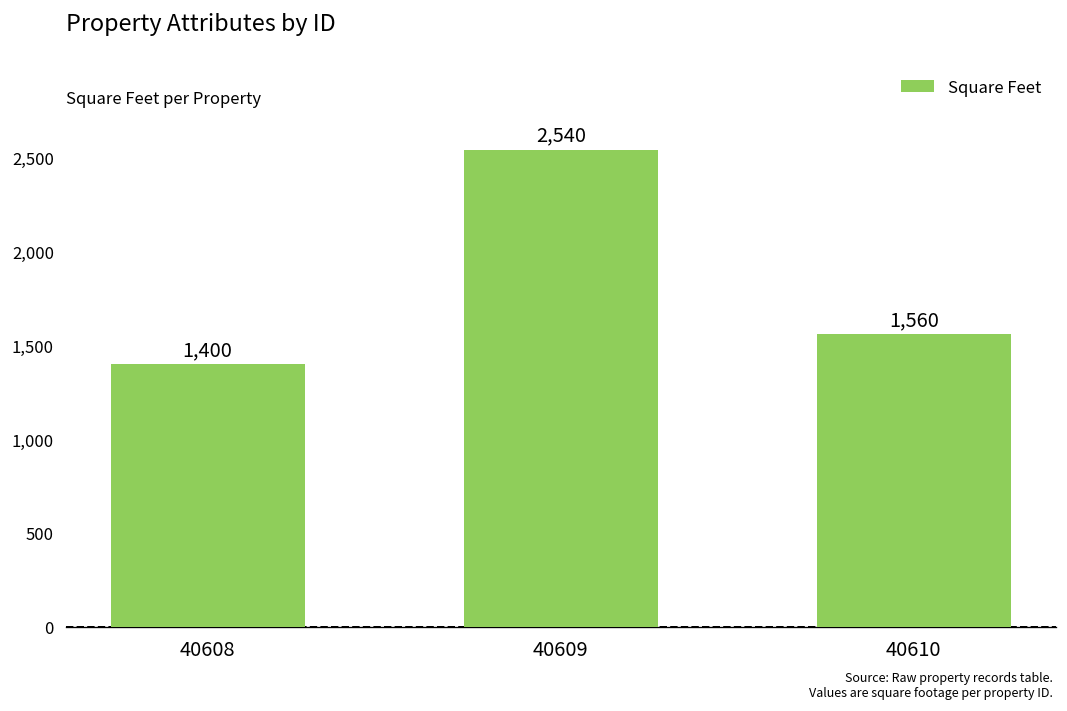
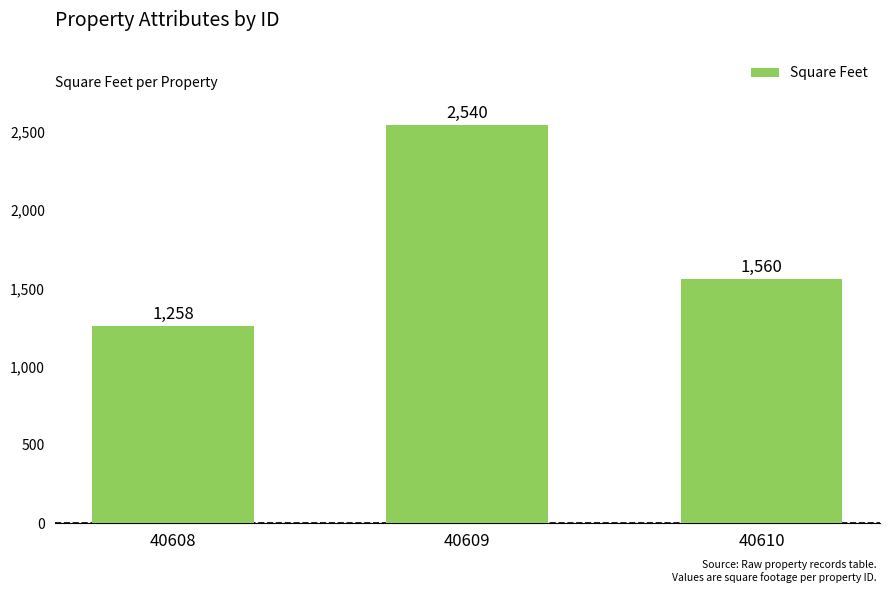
40608: 1,400 -> 1,258
